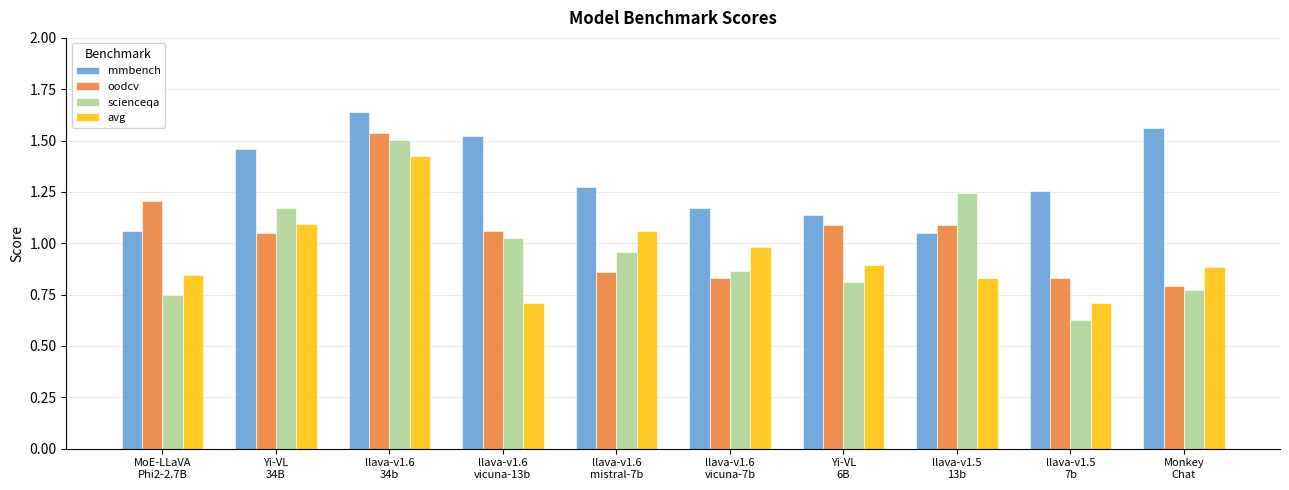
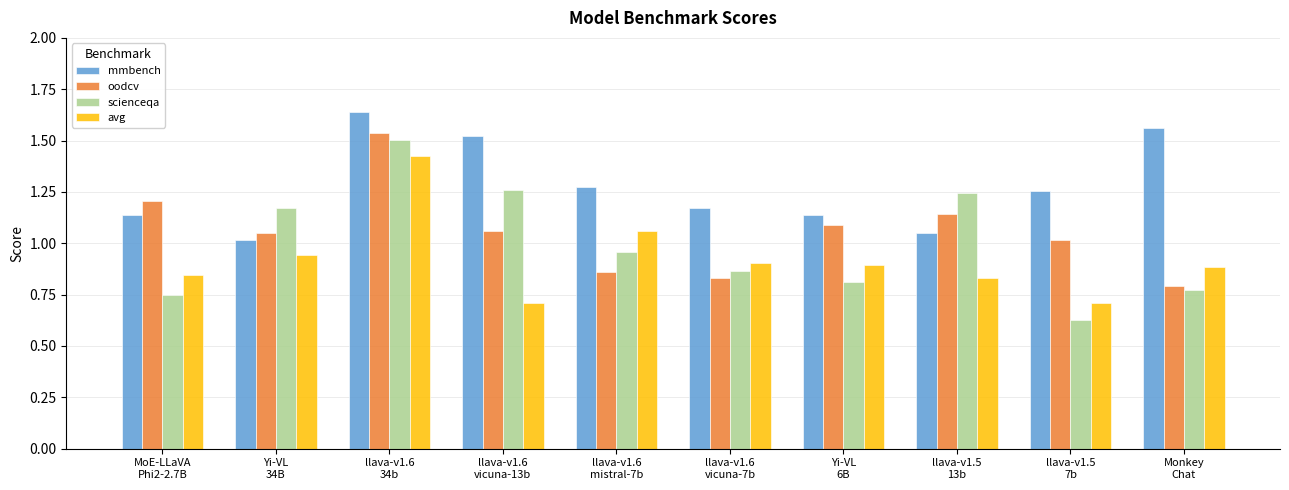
mmbench, MoE-LLaVA Phi2-2.7B: 1.06 -> 1.14
mmbench, Yi-VL 34B: 1.46 -> 1.01
avg, Yi-VL 34B: 1.10 -> 0.94
scienceqa, llava-v1.6 vicuna-13b: 1.02 -> 1.26
avg, llava-v1.6 vicuna-7b: 0.98 -> 0.90
oodcv, llava-v1.5 13b: 1.09 -> 1.14
oodcv, llava-v1.5 7b: 0.83 -> 1.01
